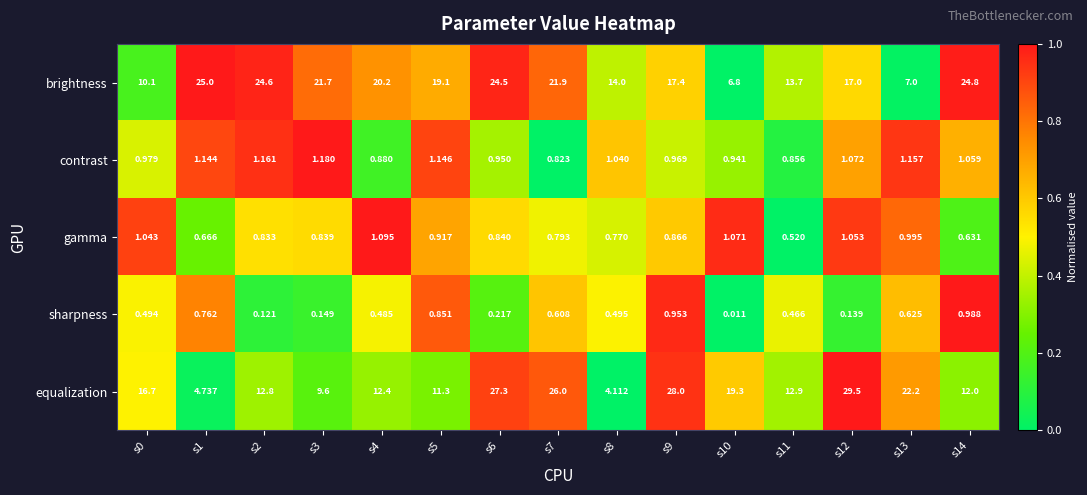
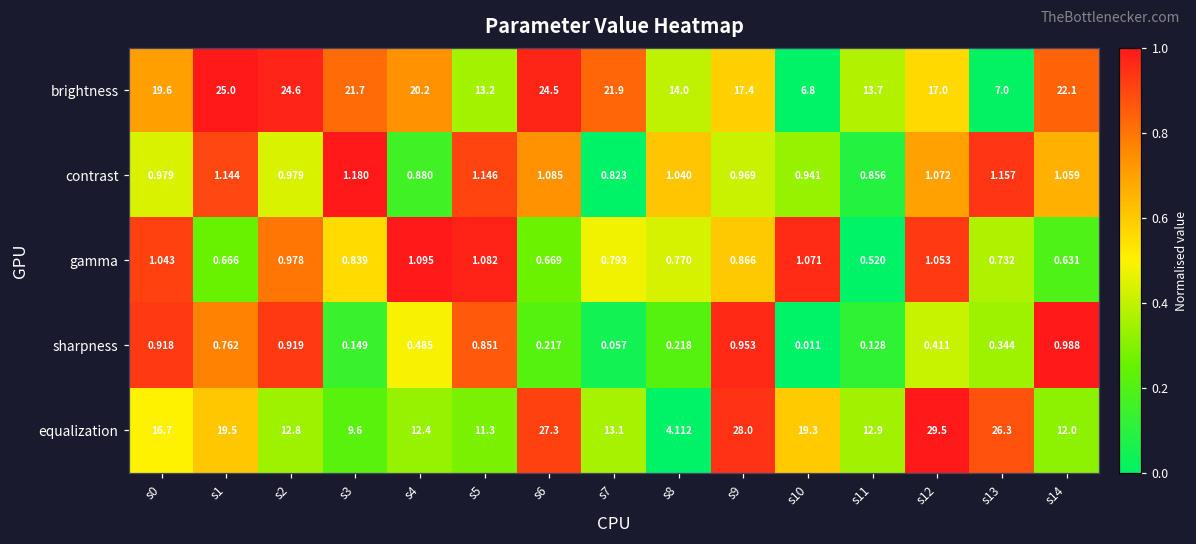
brightness, s0: 10.1 -> 19.6
brightness, s5: 19.1 -> 13.2
brightness, s14: 24.8 -> 22.1
contrast, s2: 1.161 -> 0.979
contrast, s6: 0.950 -> 1.085
gamma, s2: 0.833 -> 0.978
gamma, s5: 0.917 -> 1.082
gamma, s6: 0.840 -> 0.669
gamma, s13: 0.995 -> 0.732
sharpness, s0: 0.494 -> 0.918
sharpness, s2: 0.121 -> 0.919
sharpness, s7: 0.608 -> 0.057
sharpness, s8: 0.495 -> 0.218
sharpness, s11: 0.466 -> 0.128
sharpness, s12: 0.139 -> 0.411
sharpness, s13: 0.625 -> 0.344
equalization, s1: 4.737 -> 19.5
equalization, s7: 26.0 -> 13.1
equalization, s13: 22.2 -> 26.3
